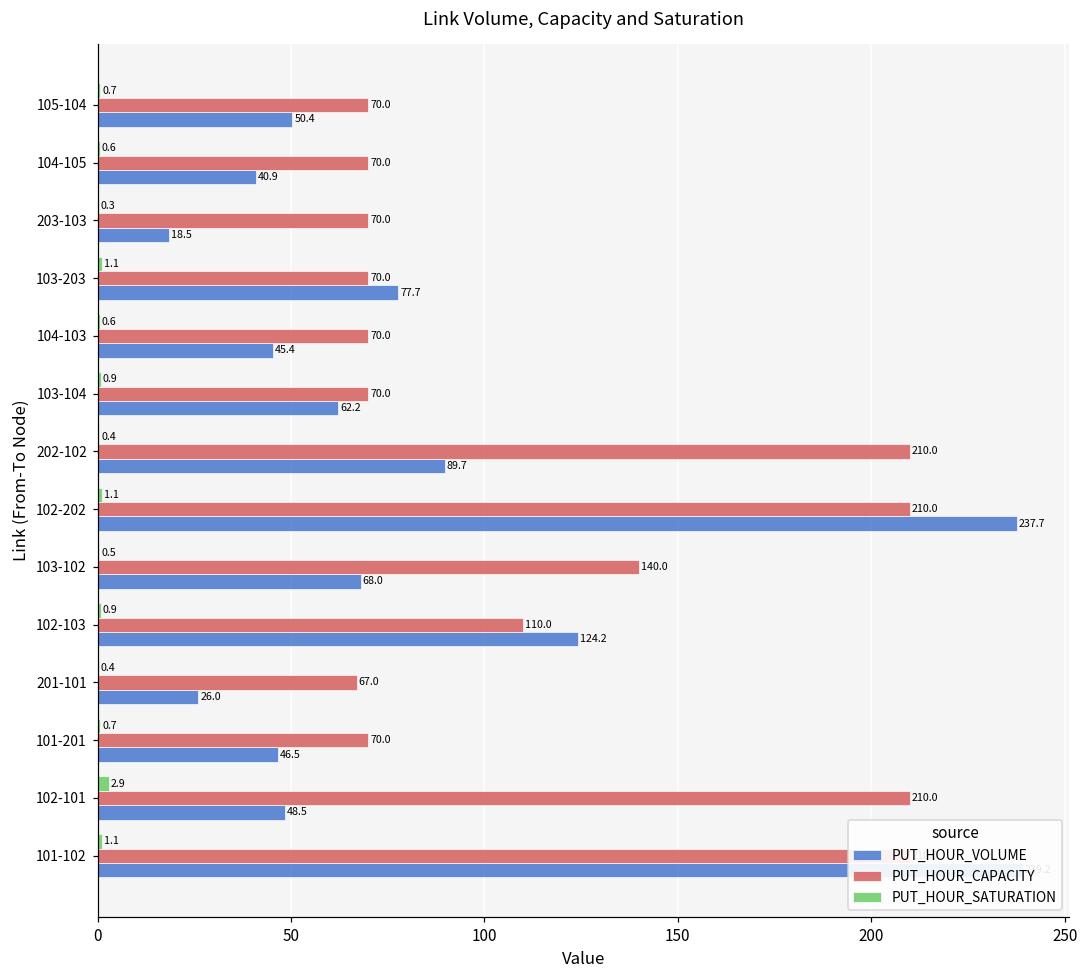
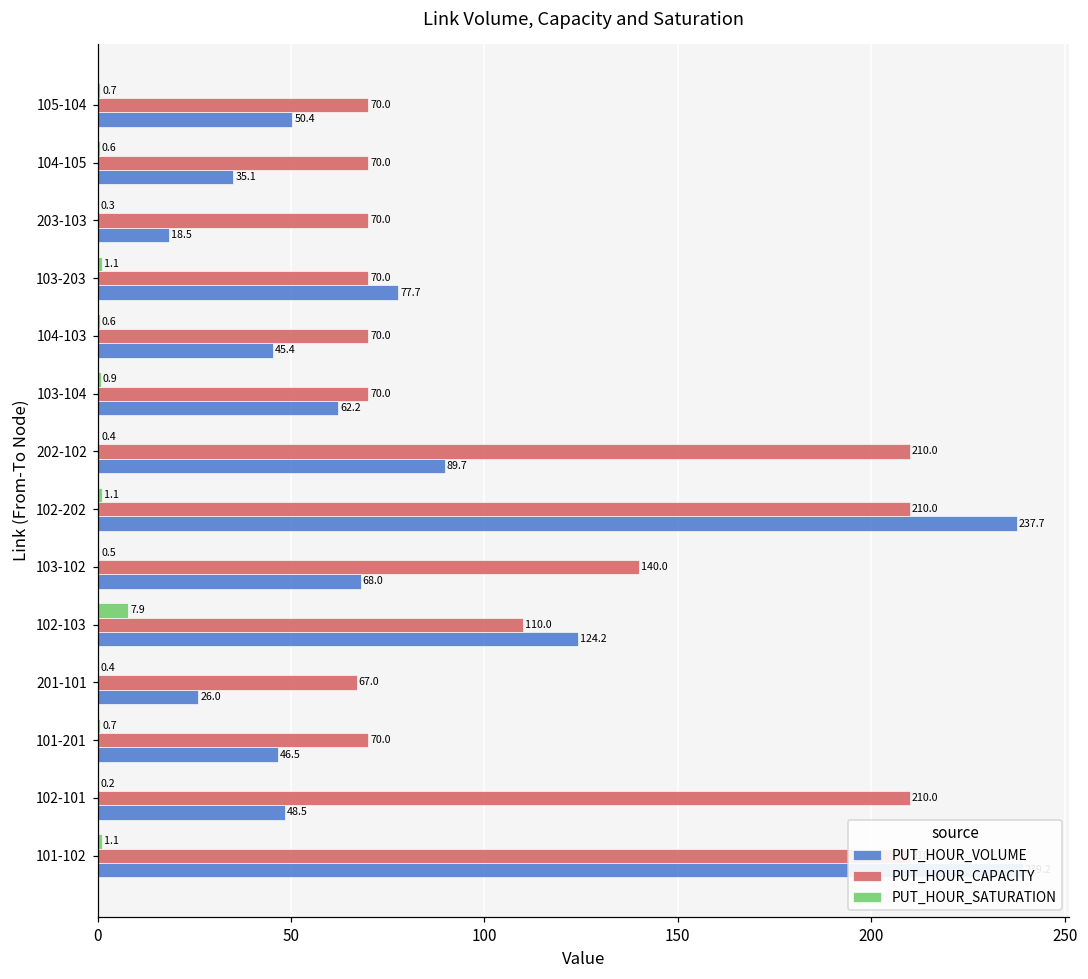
PUT_HOUR_VOLUME, 104-105: 40.9 -> 35.1
PUT_HOUR_SATURATION, 102-103: 0.9 -> 7.9
PUT_HOUR_SATURATION, 102-101: 2.9 -> 0.2
